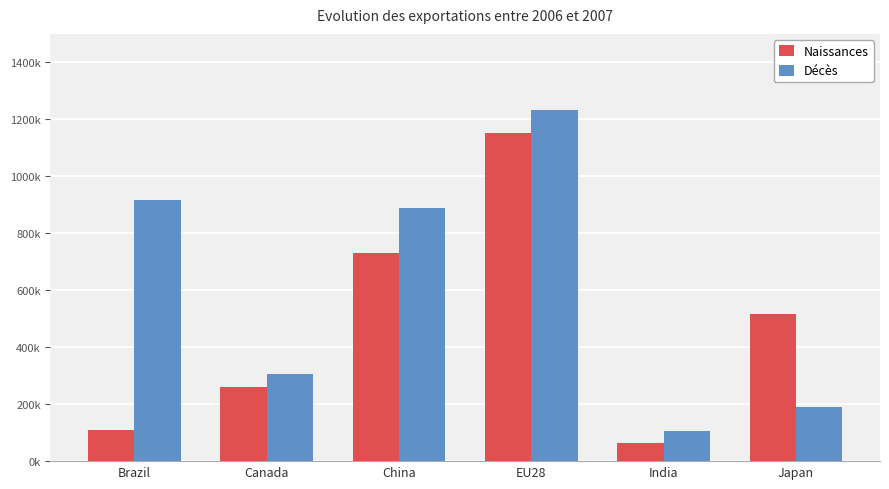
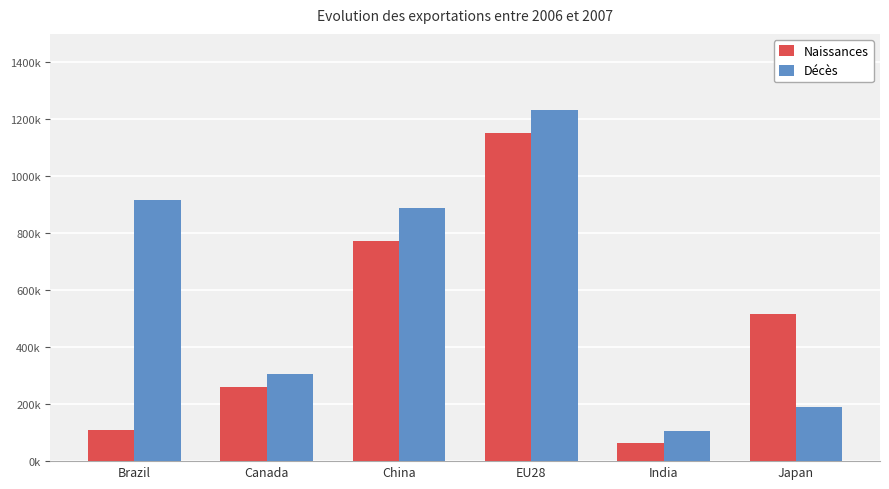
Naissances, China: 730000 -> 770000
